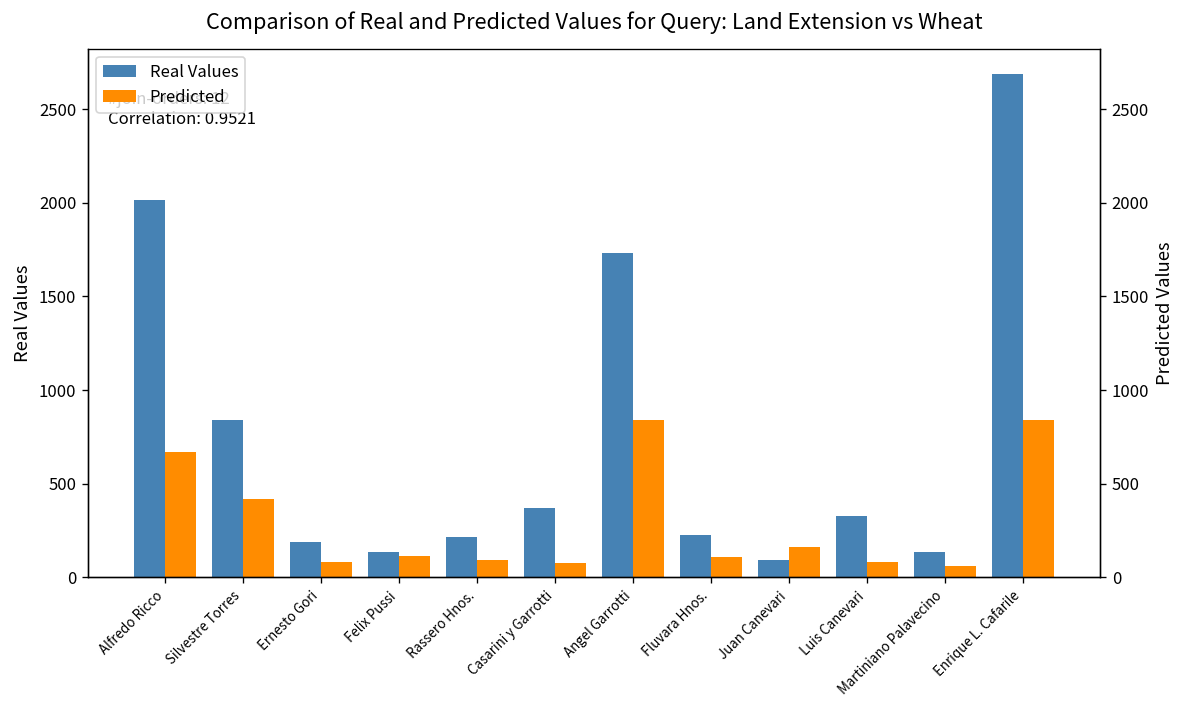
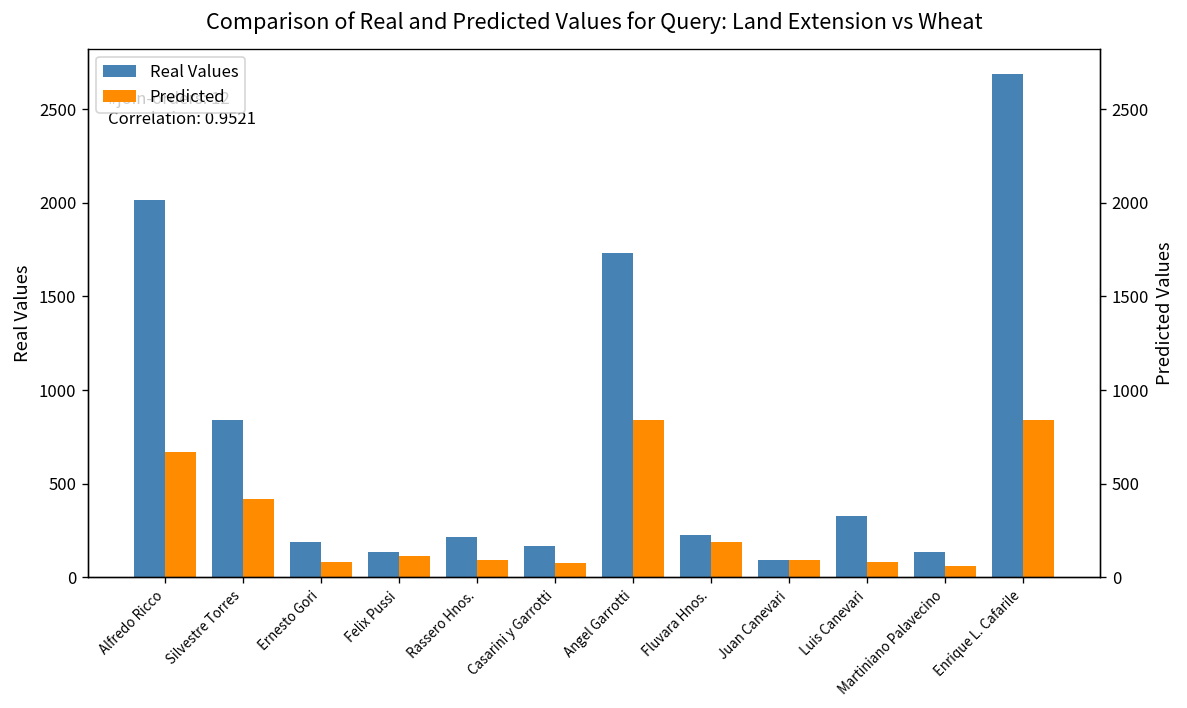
Real Values, Casarini y Garrotti: 370 -> 170
Predicted, Fluvara Hnos.: 110 -> 190
Predicted, Juan Canevari: 160 -> 90
